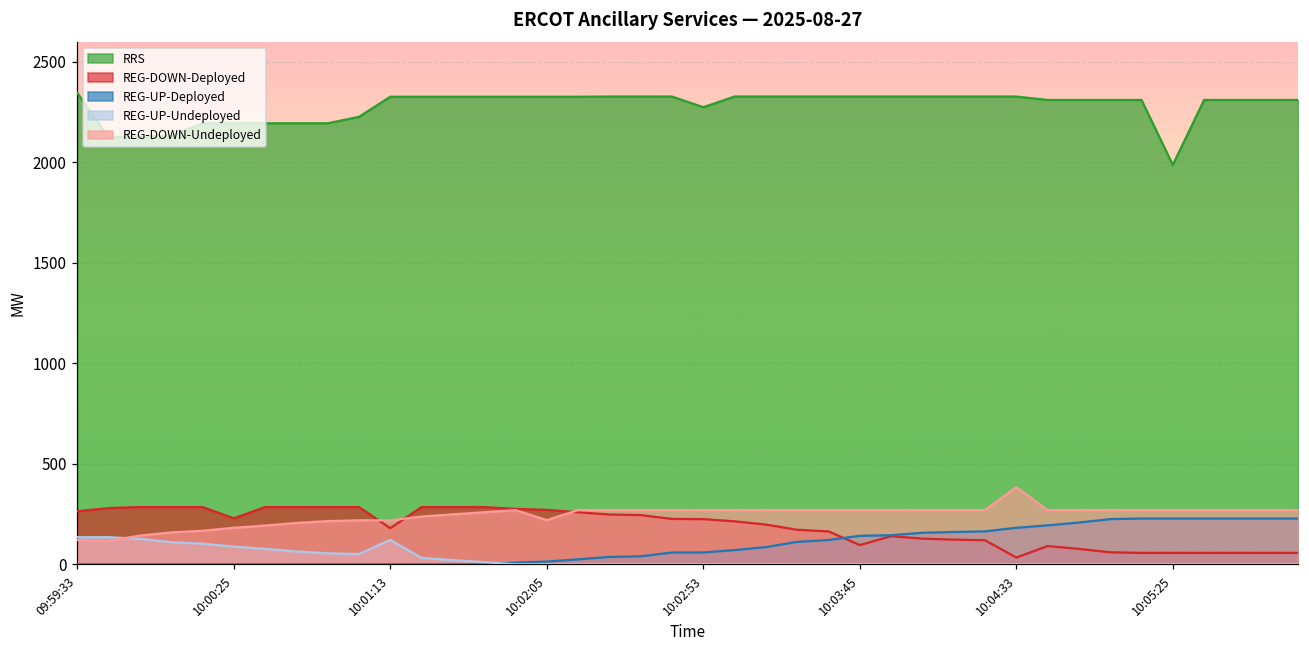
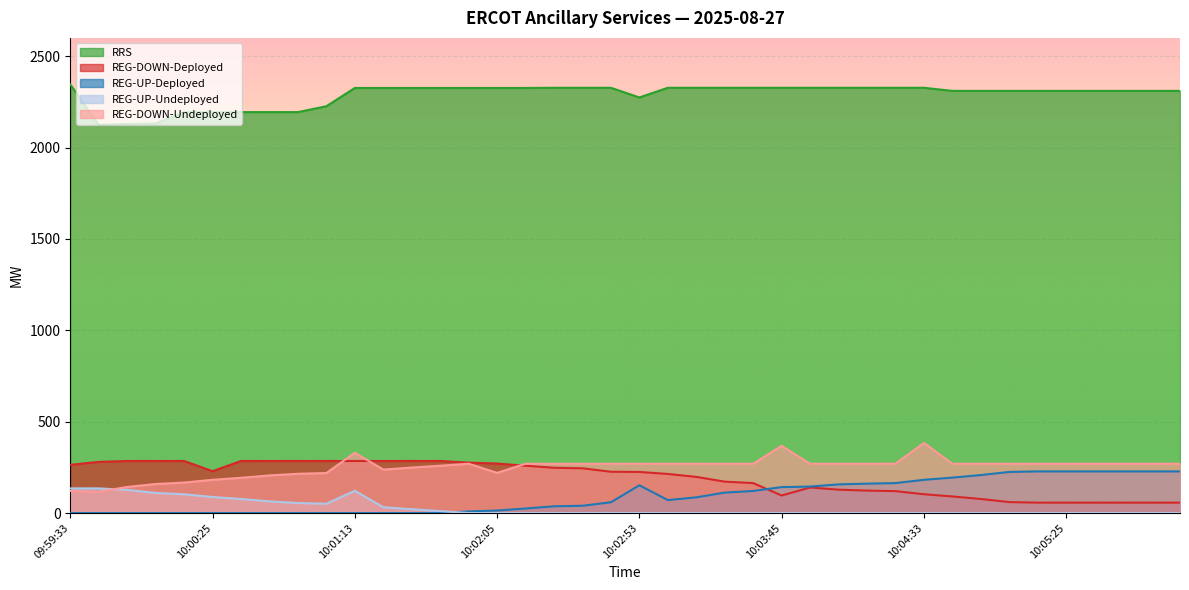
REG-DOWN-Deployed, 10:01:13: 180 -> 290
REG-DOWN-Undeployed, 10:01:13: 220 -> 330
REG-UP-Deployed, 10:02:53: 60 -> 150
REG-DOWN-Undeployed, 10:03:45: 270 -> 370
REG-DOWN-Deployed, 10:04:33: 30 -> 100
RRS, 10:05:25: 1990 -> 2310
